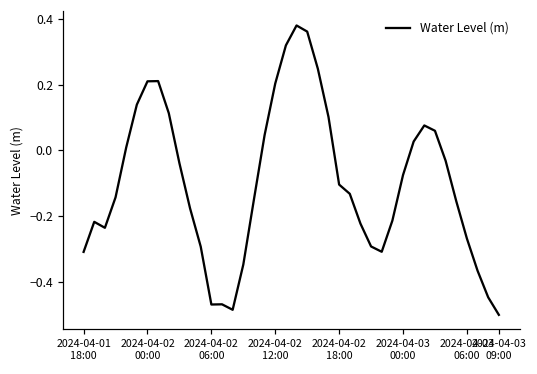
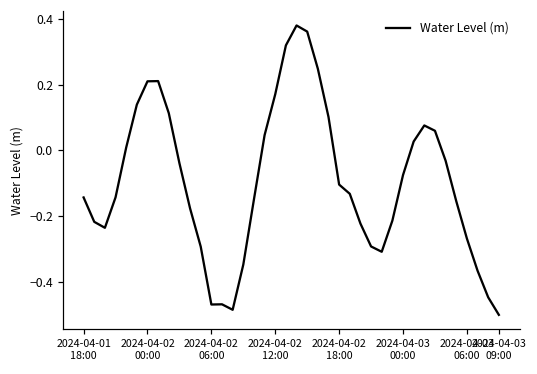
2024-04-01 18:00: -0.31 -> -0.14
2024-04-02 12:00: 0.20 -> 0.17
